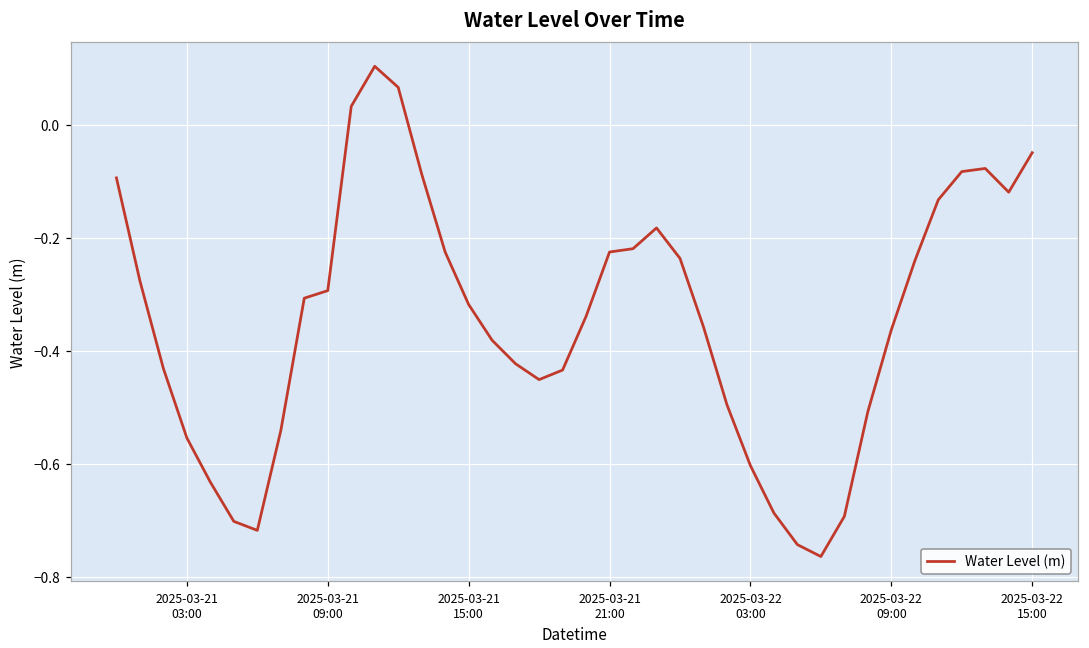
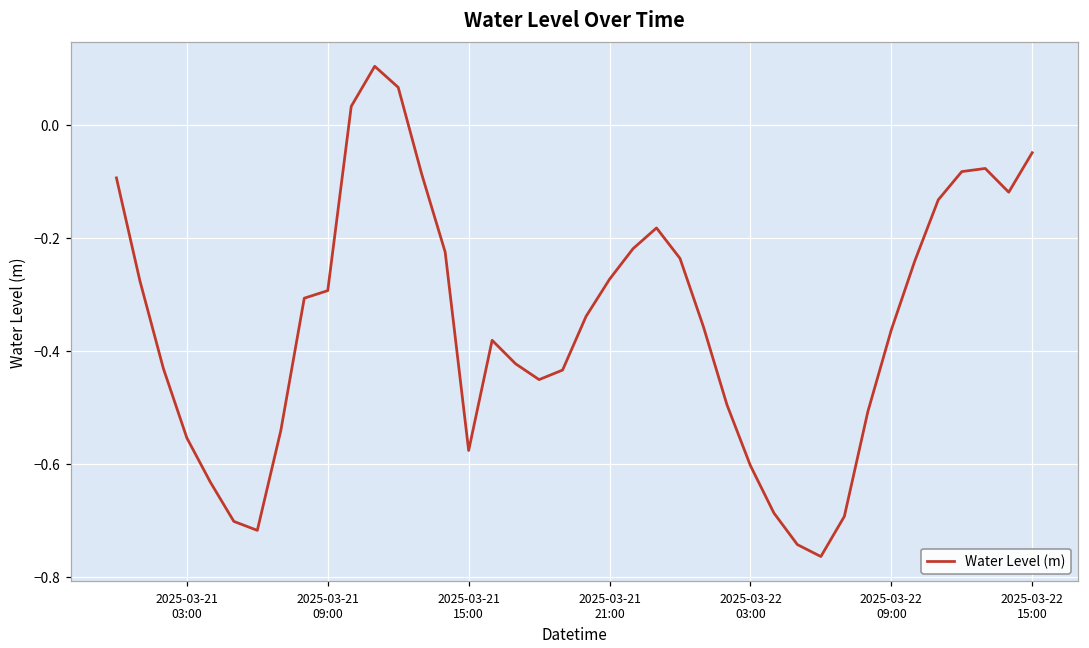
2025-03-21 15:00: -0.32 -> -0.58
2025-03-21 21:00: -0.22 -> -0.27
